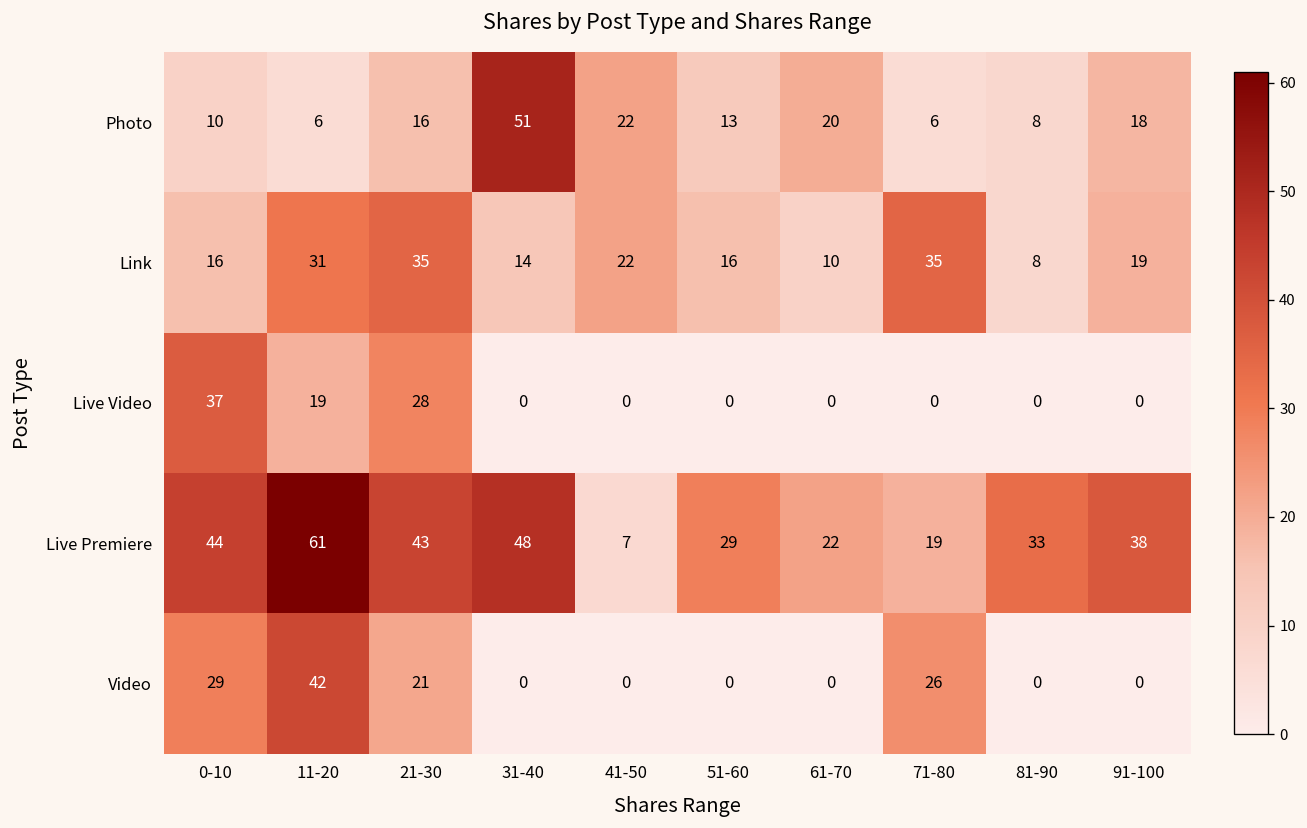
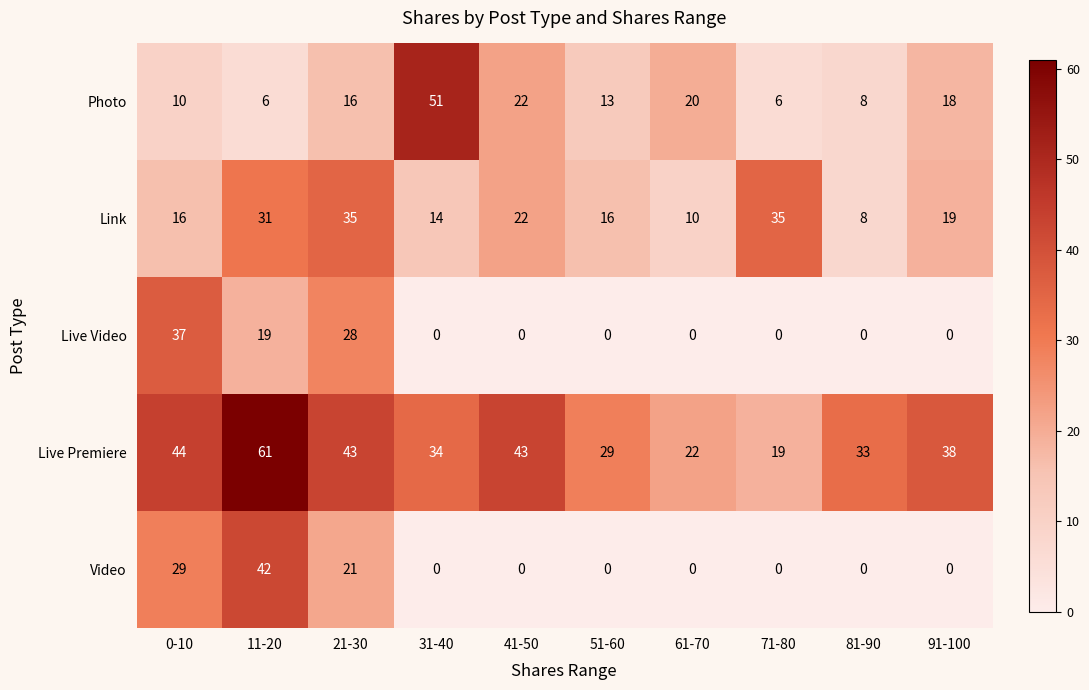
Live Premiere, 31-40: 48 -> 34
Live Premiere, 41-50: 7 -> 43
Video, 71-80: 26 -> 0
